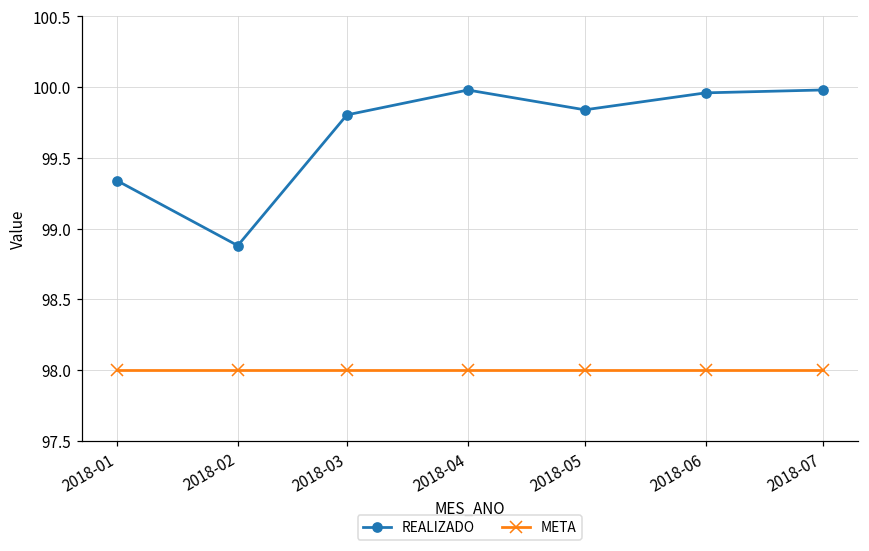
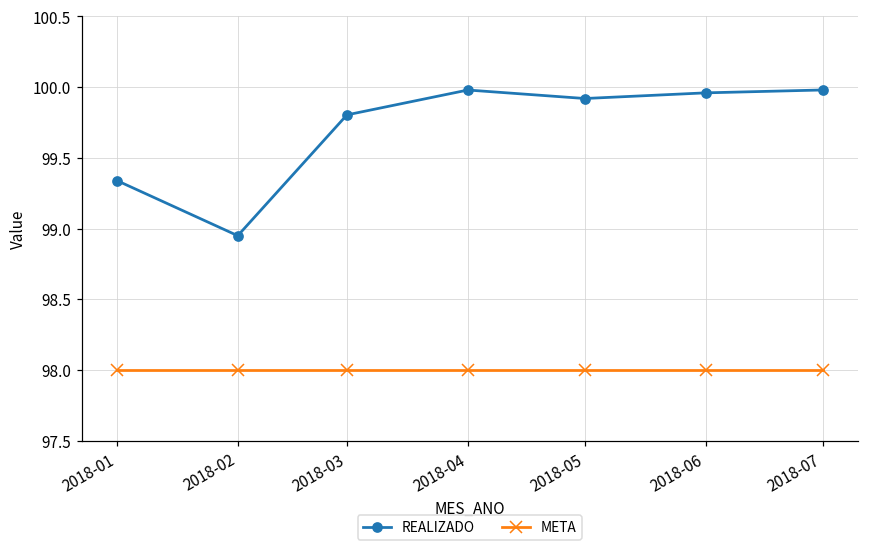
REALIZADO, 2018-02: 98.88 -> 98.95
REALIZADO, 2018-05: 99.84 -> 99.92
